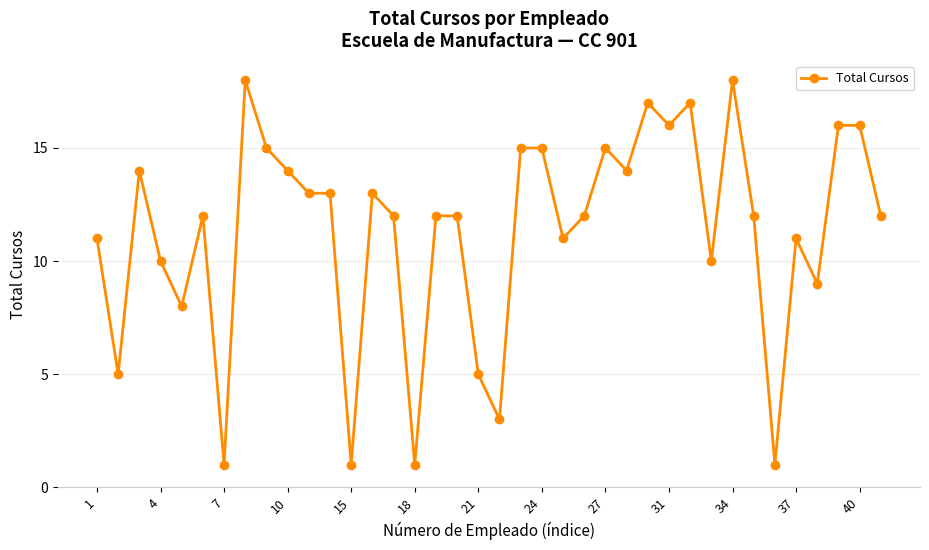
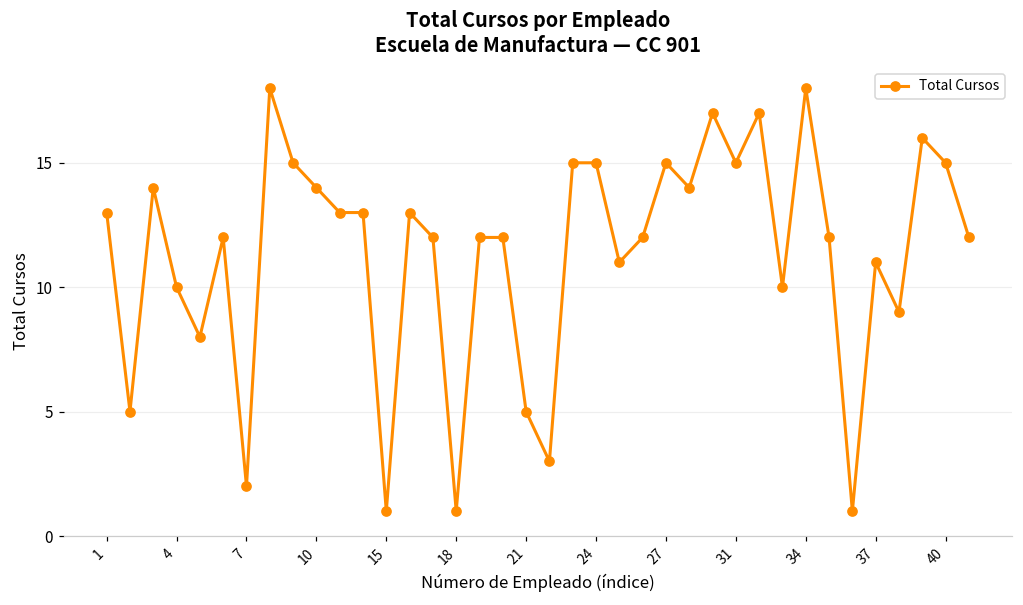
1: 11 -> 13
7: 1 -> 2
31: 16 -> 15
40: 16 -> 15
